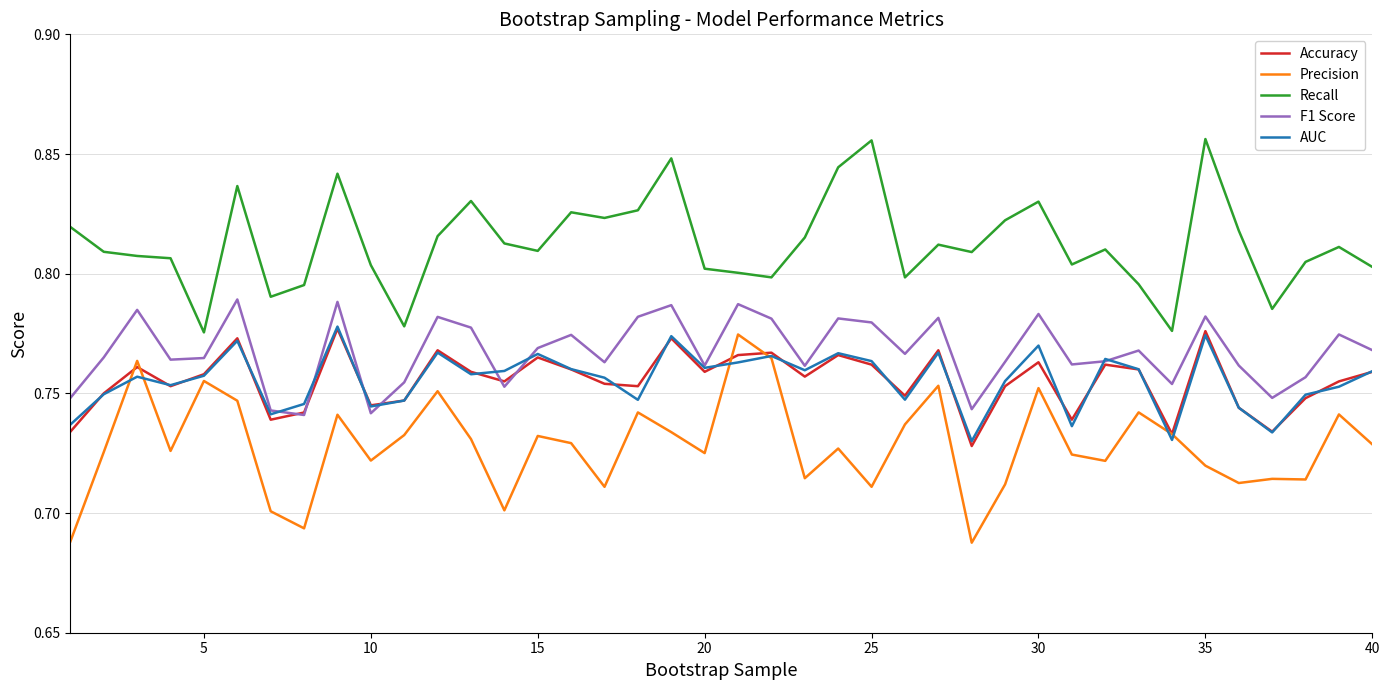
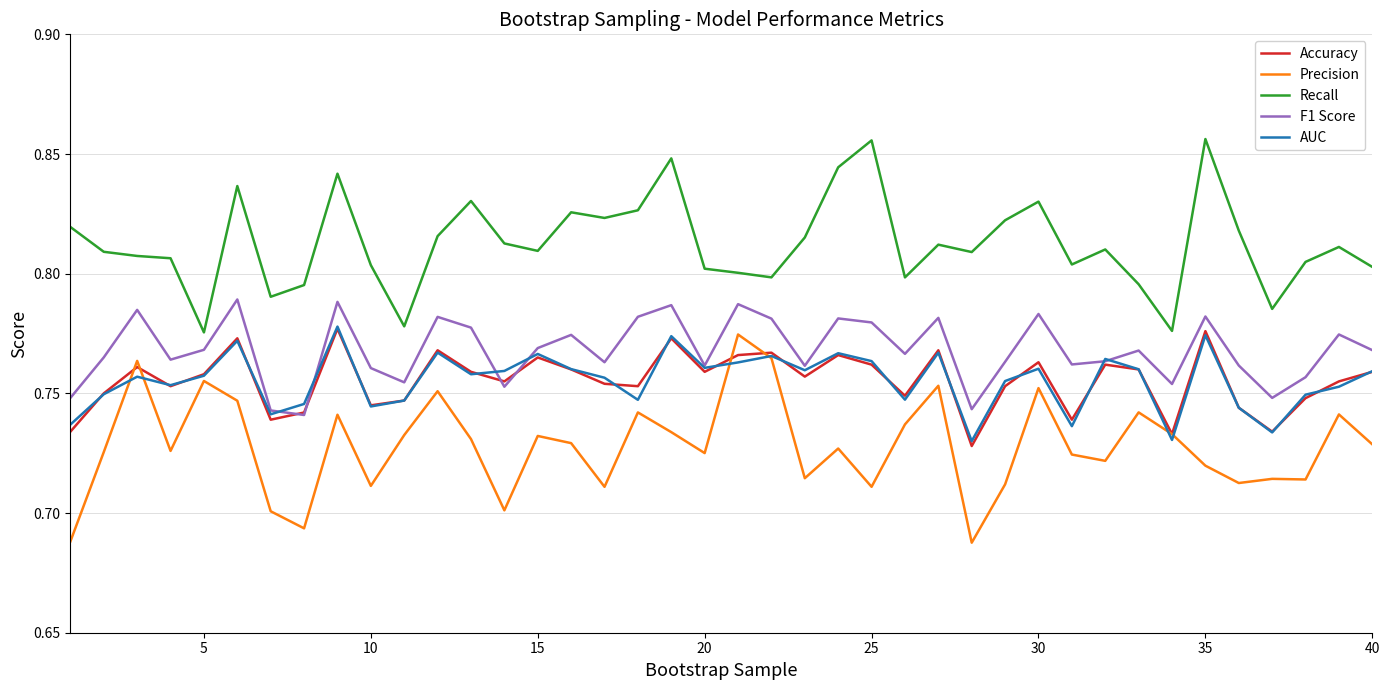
F1 Score, 5: 0.765 -> 0.768
Precision, 10: 0.722 -> 0.711
F1 Score, 10: 0.742 -> 0.761
AUC, 30: 0.770 -> 0.760
